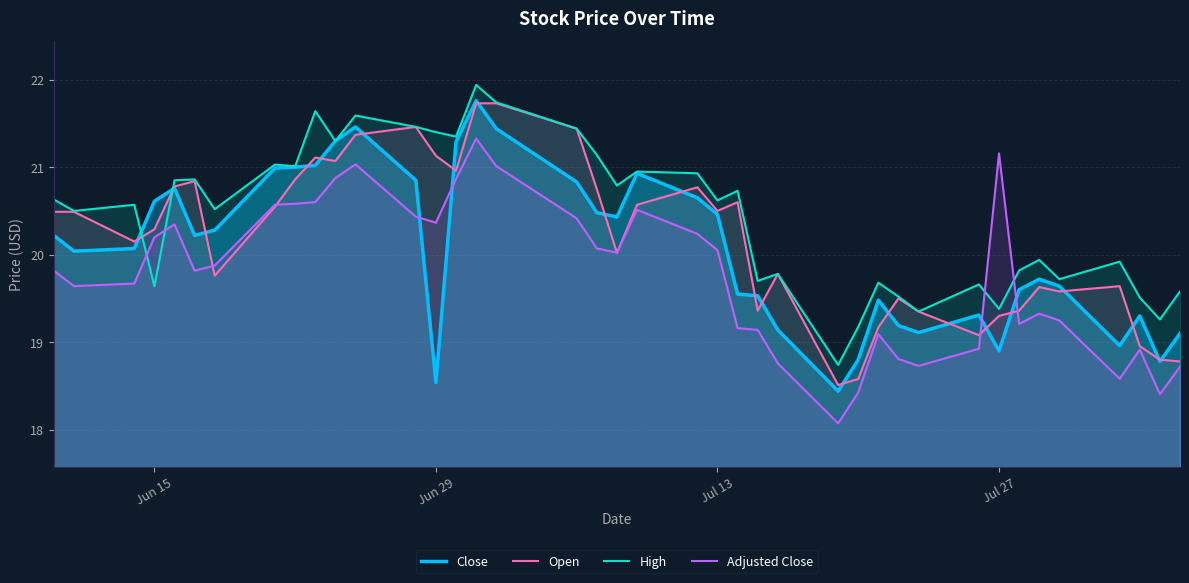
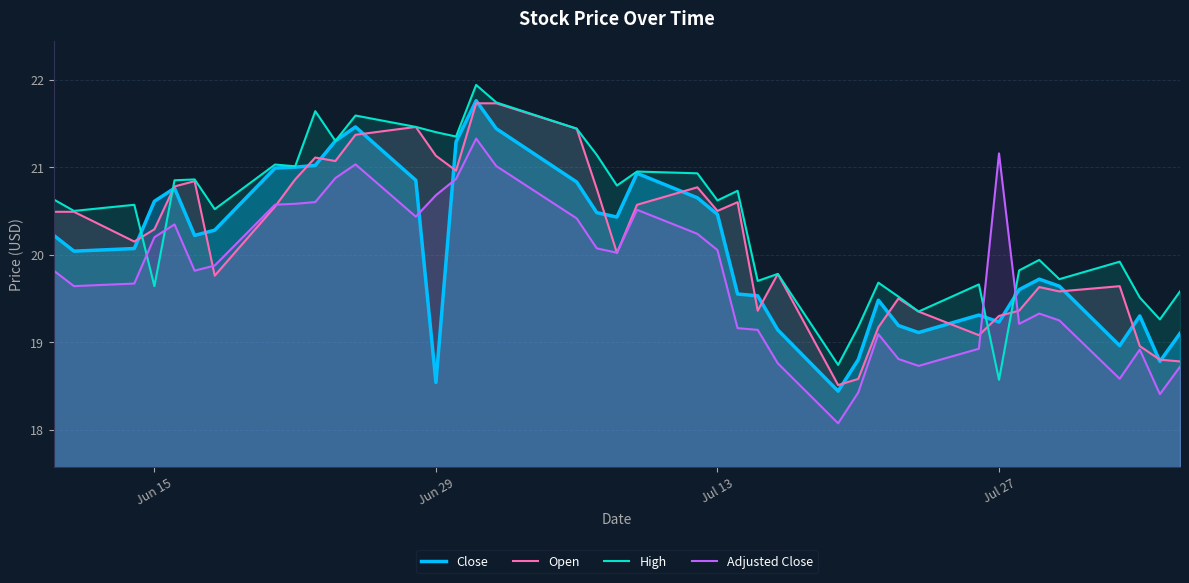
Adjusted Close, Jun 29: 20.4 -> 20.7
Close, Jul 27: 18.9 -> 19.2
High, Jul 27: 19.4 -> 18.6
